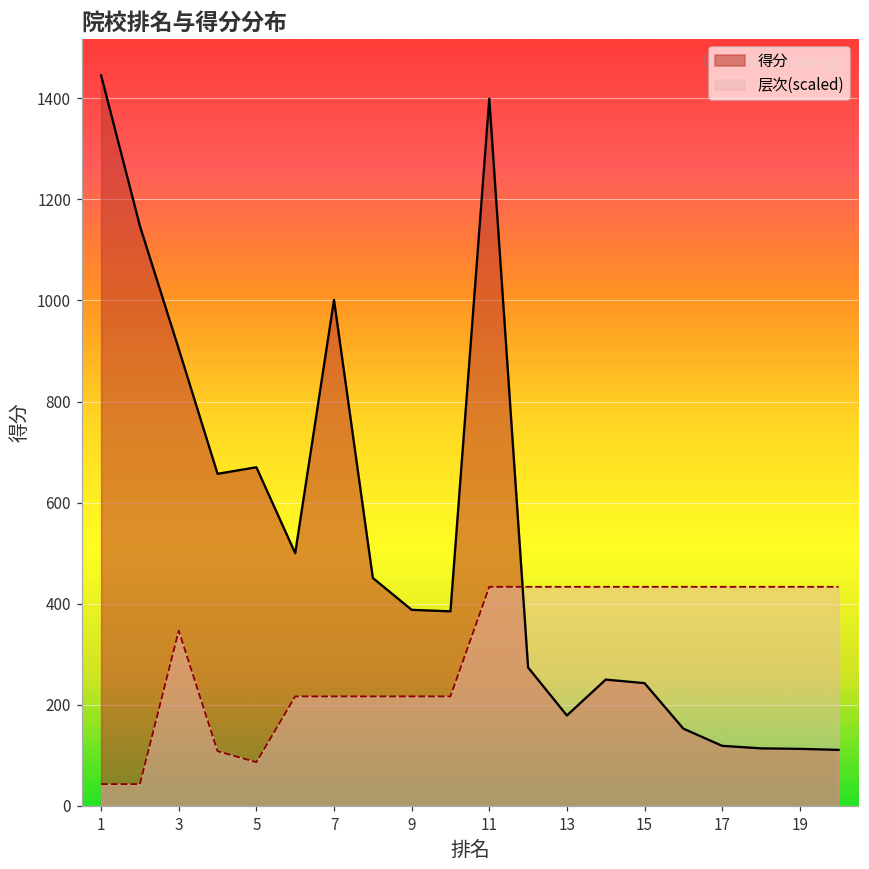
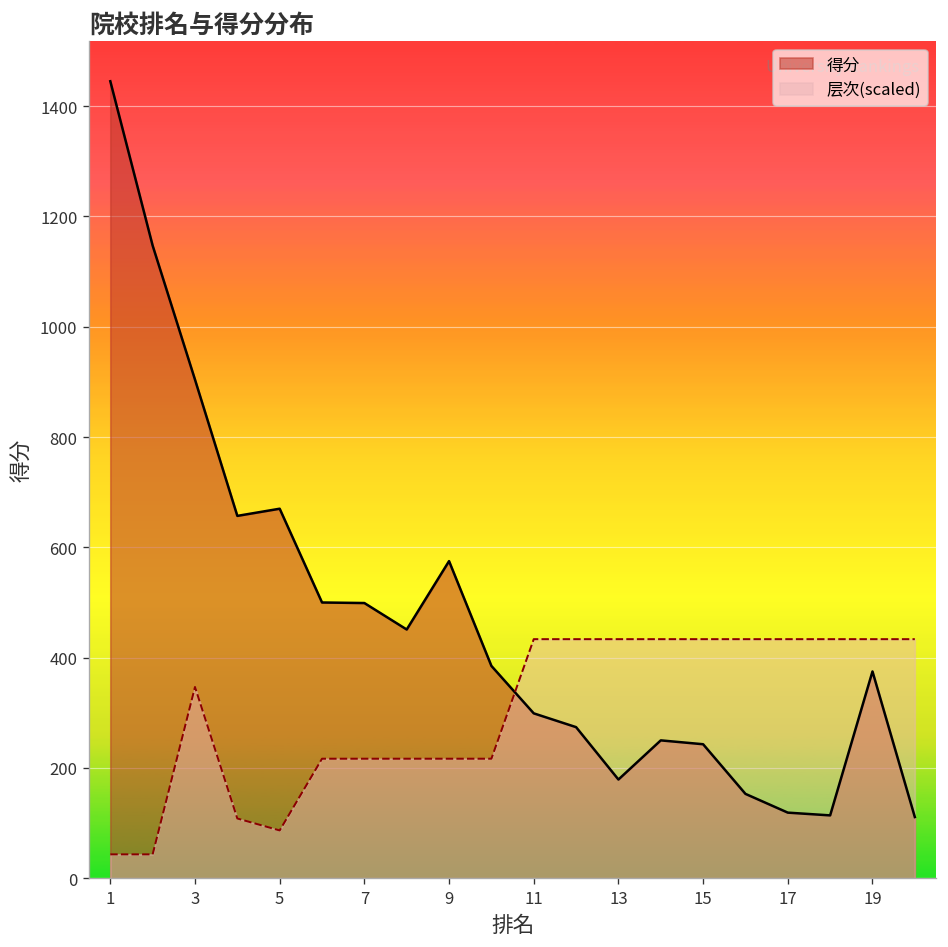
得分, 7: 1000 -> 500
得分, 9: 390 -> 580
得分, 11: 1400 -> 300
得分, 19: 110 -> 380
